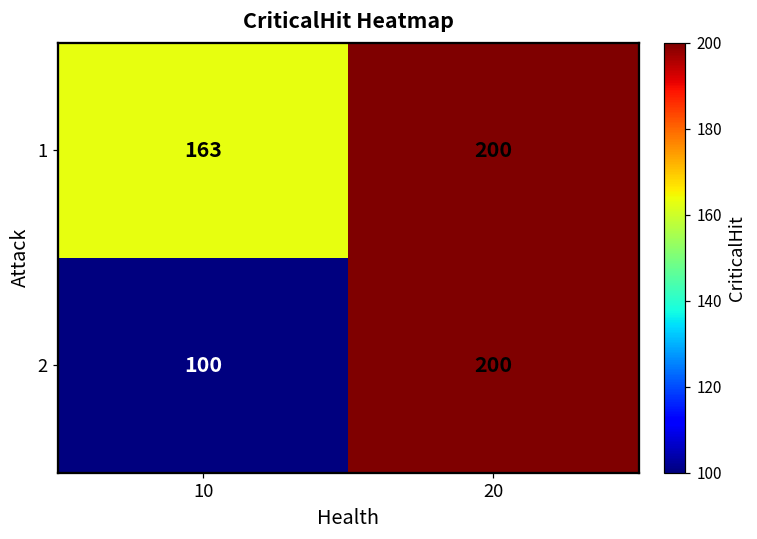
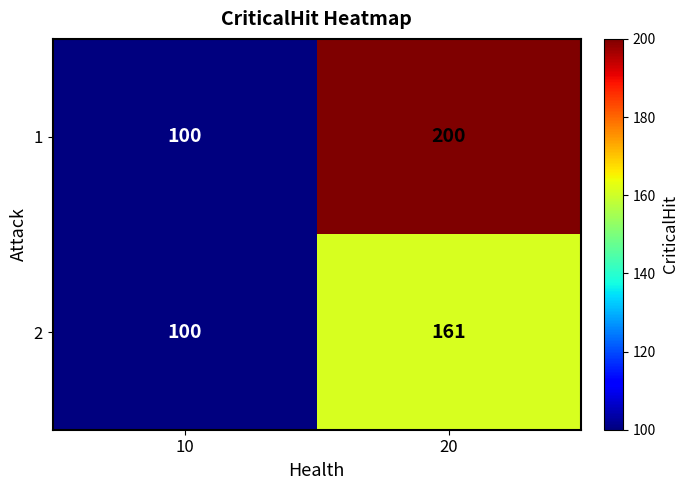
1, 10: 163 -> 100
2, 20: 200 -> 161
